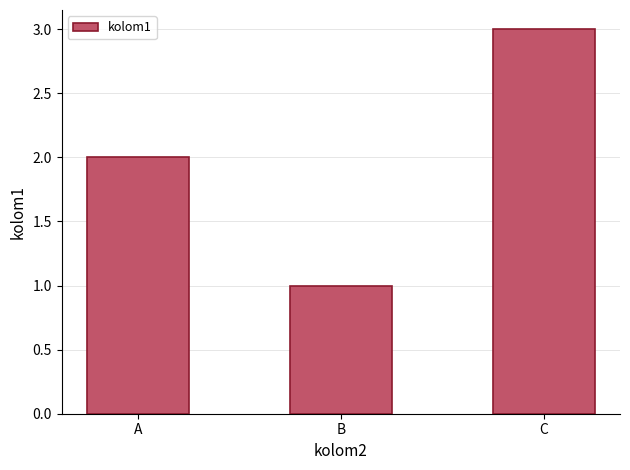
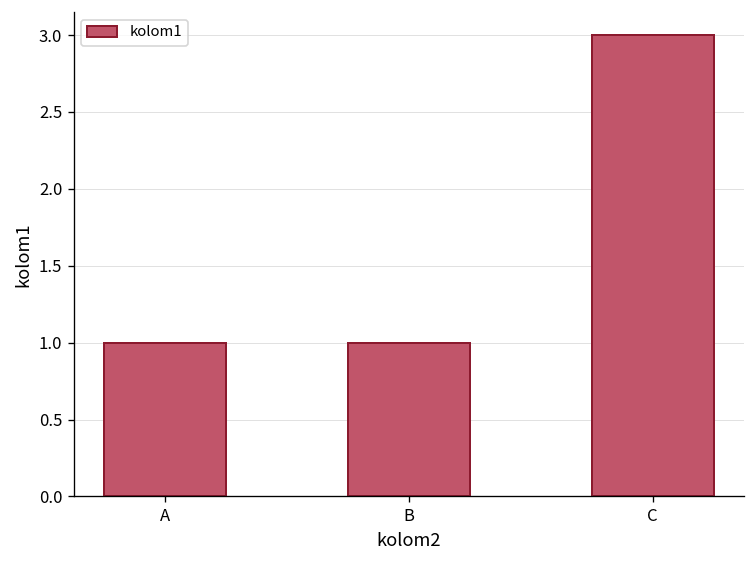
A: 2 -> 1
